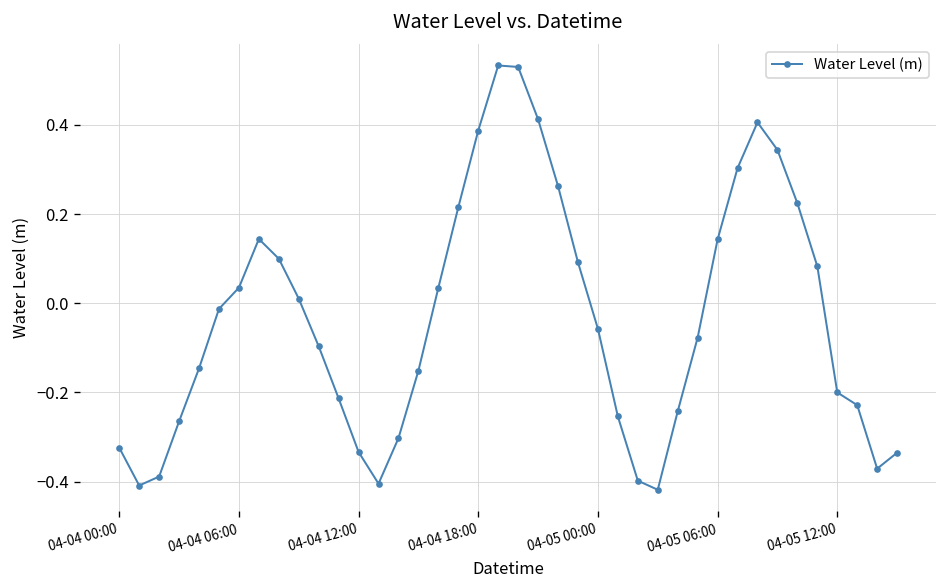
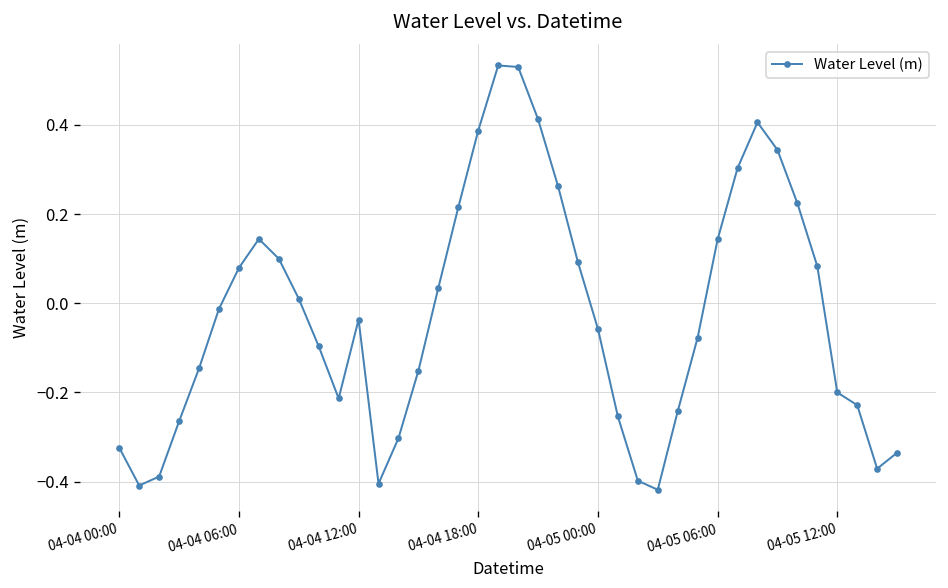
04-04 06:00: 0.03 -> 0.08
04-04 12:00: -0.33 -> -0.04
